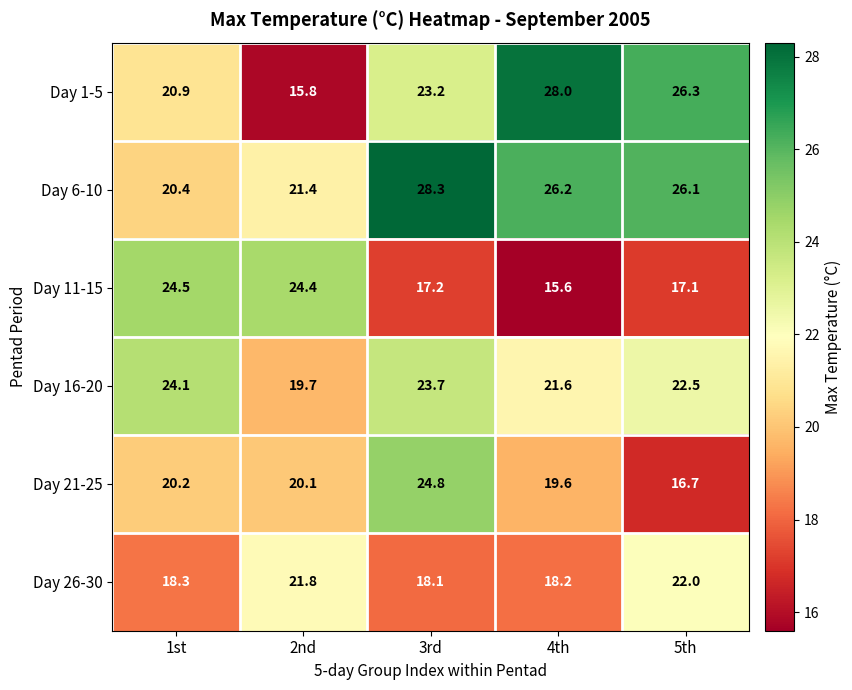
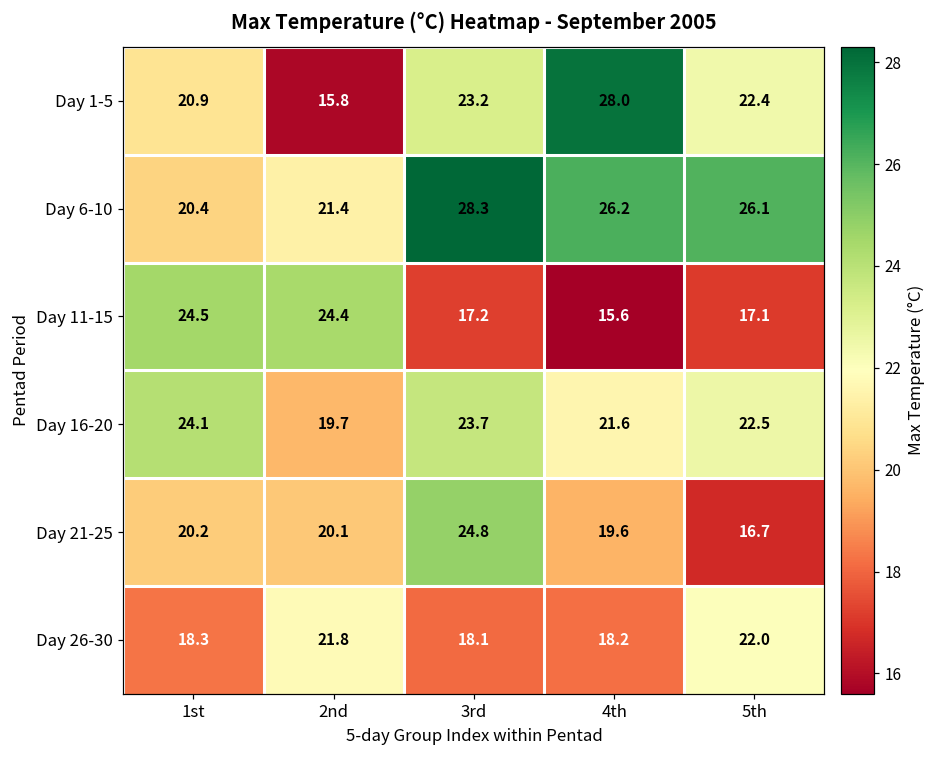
Day 1-5, 5th: 26.3 -> 22.4
